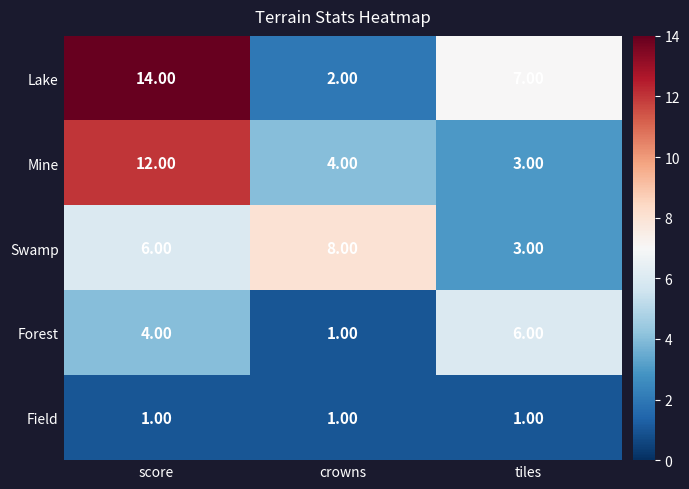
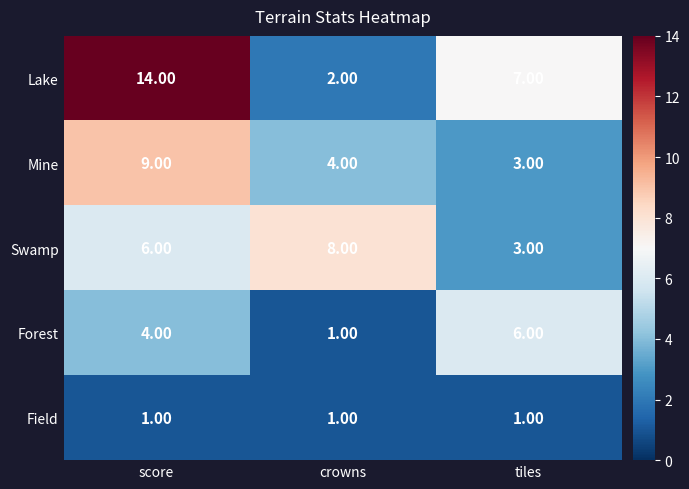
Mine, score: 12.00 -> 9.00
